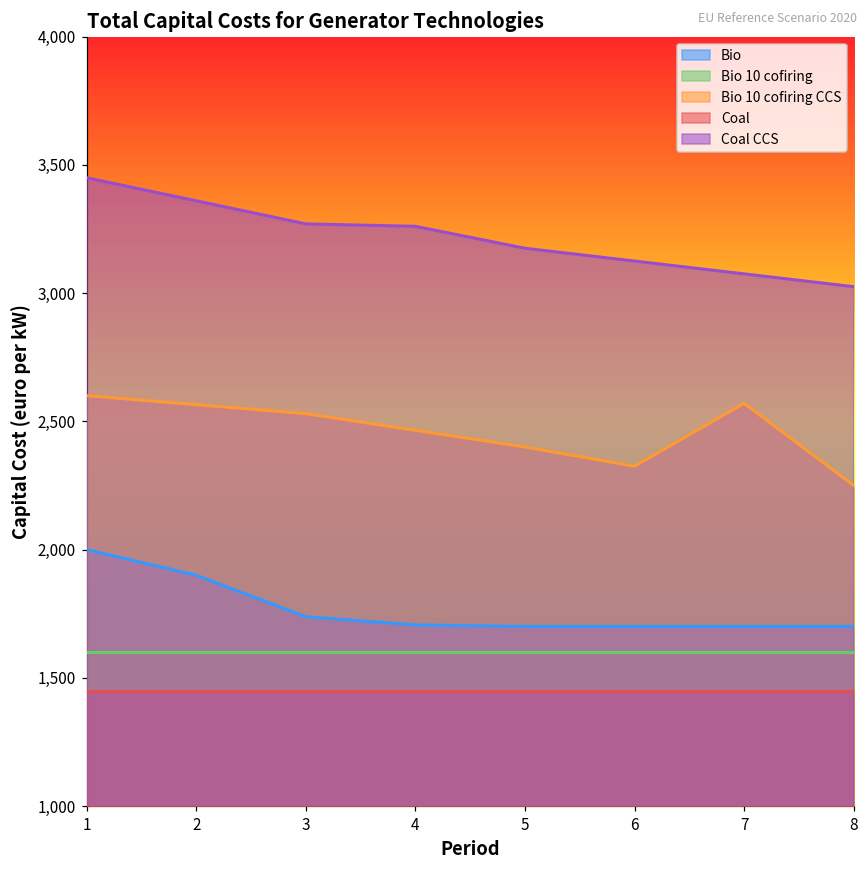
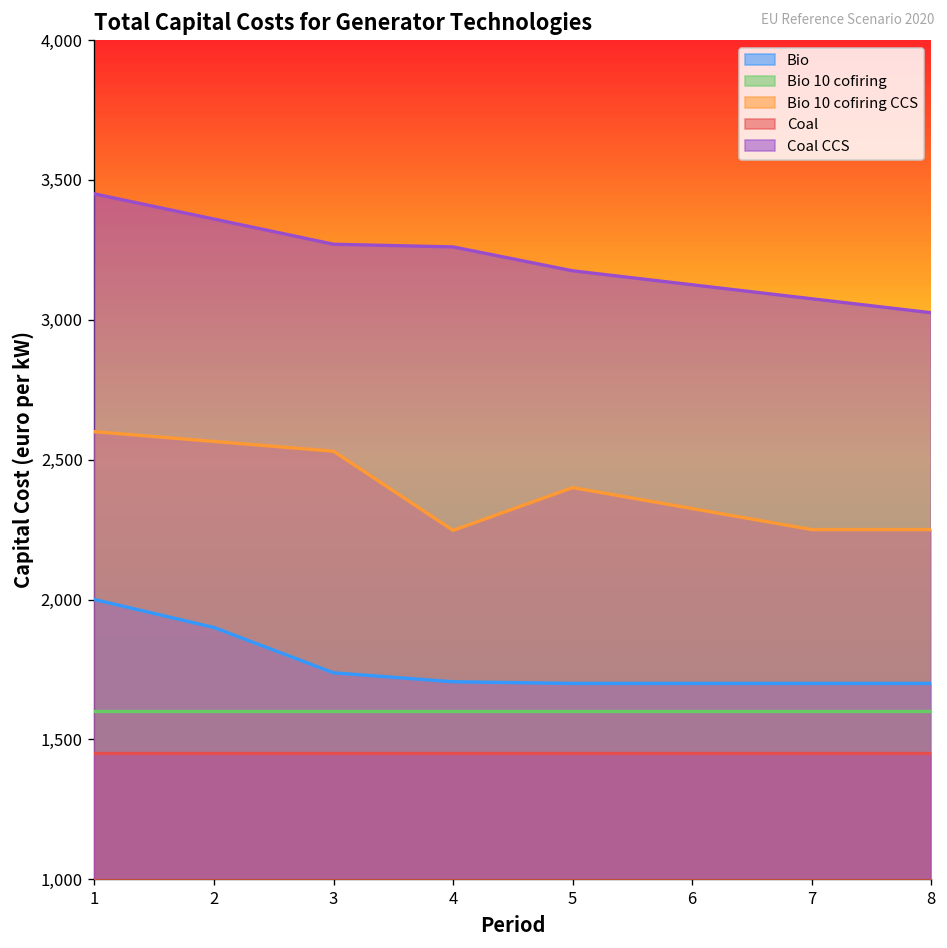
Bio 10 cofiring CCS, 4: 2,470 -> 2,250
Bio 10 cofiring CCS, 7: 2,570 -> 2,250
